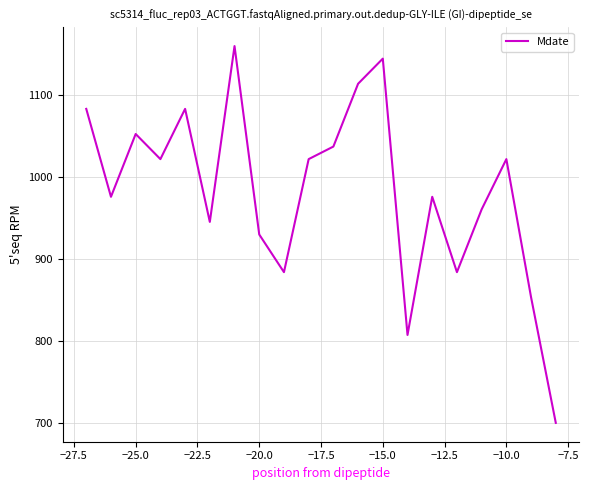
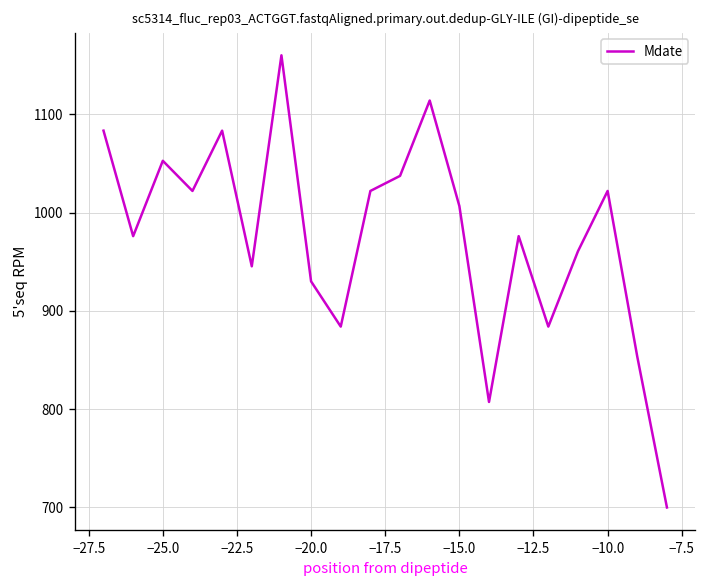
−15.0: 1140 -> 1010
